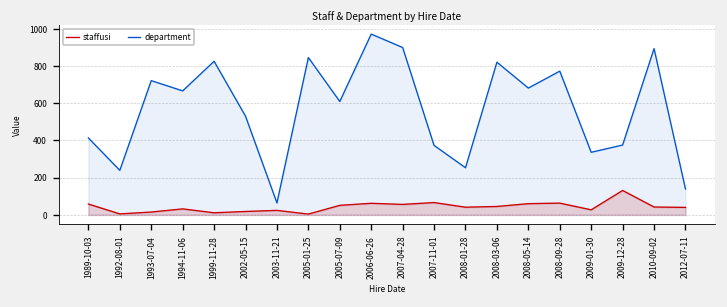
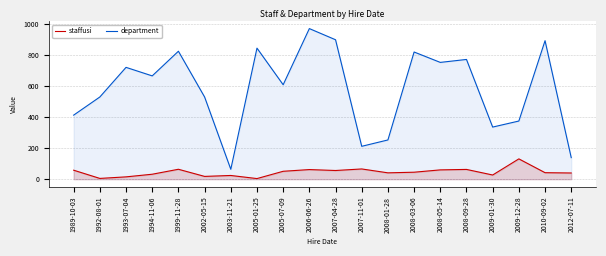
department, 1992-08-01: 240 -> 530
staffusi, 1999-11-28: 10 -> 60
department, 2007-11-01: 370 -> 210
department, 2008-05-14: 680 -> 750
